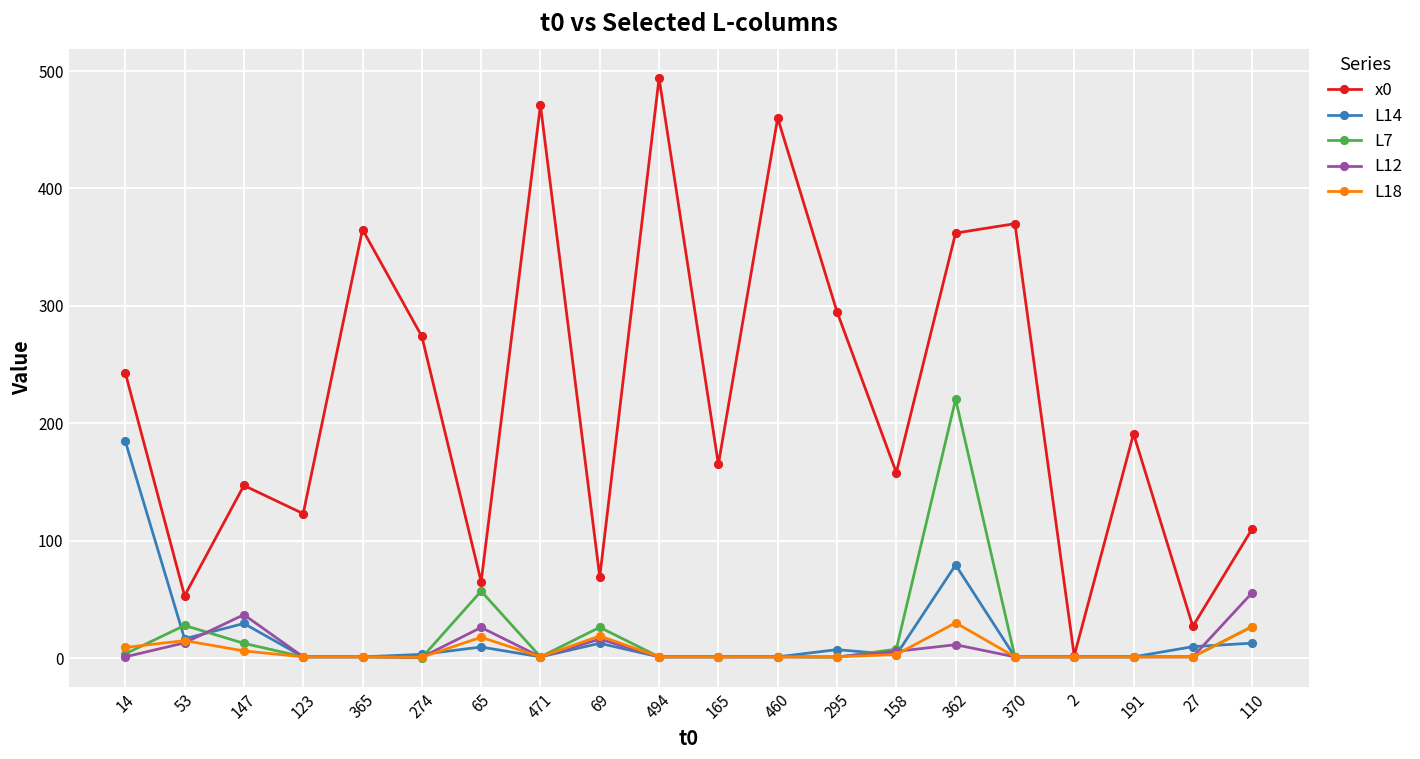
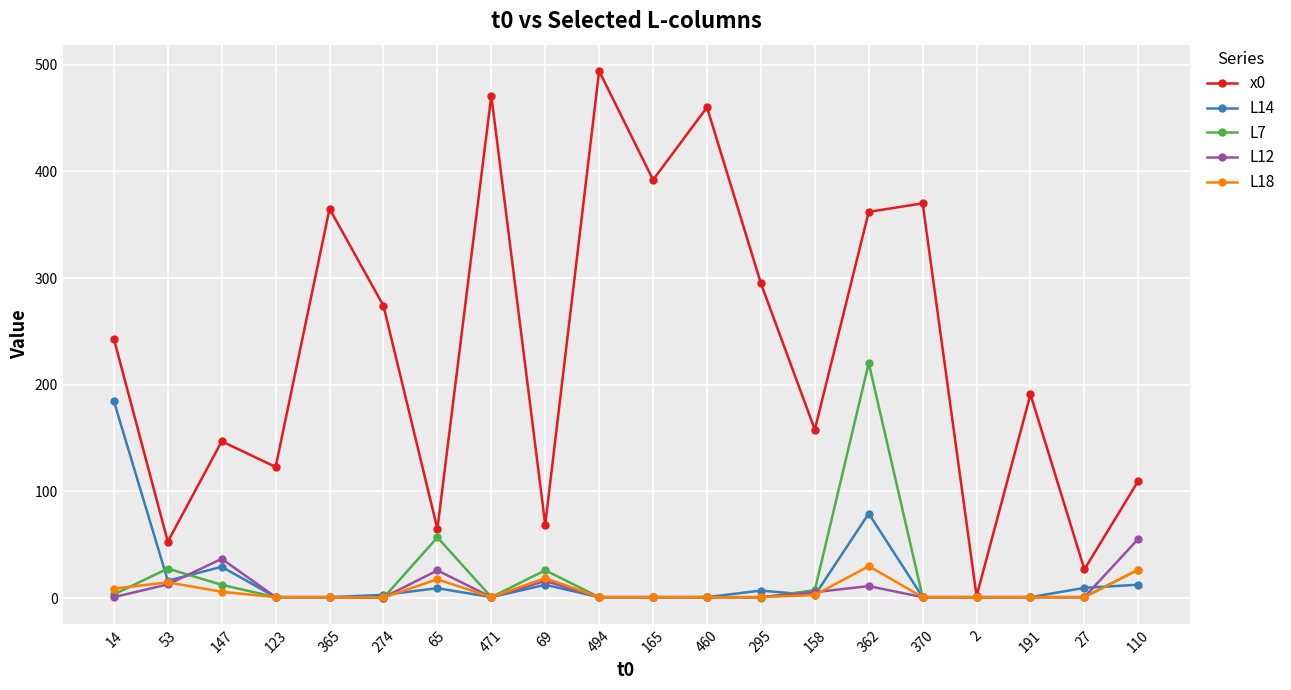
x0, 165: 165 -> 392
